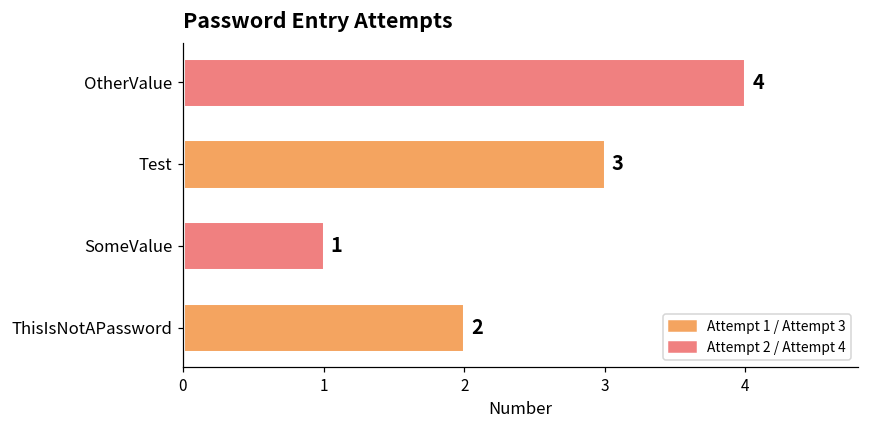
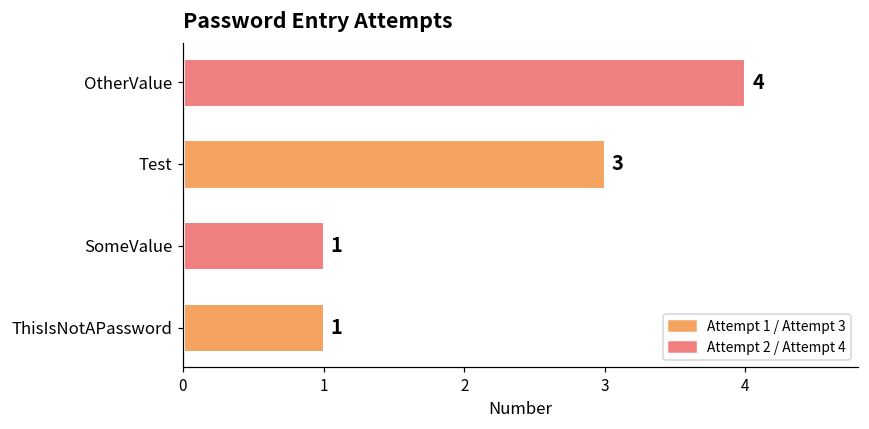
ThisIsNotAPassword: 2 -> 1
